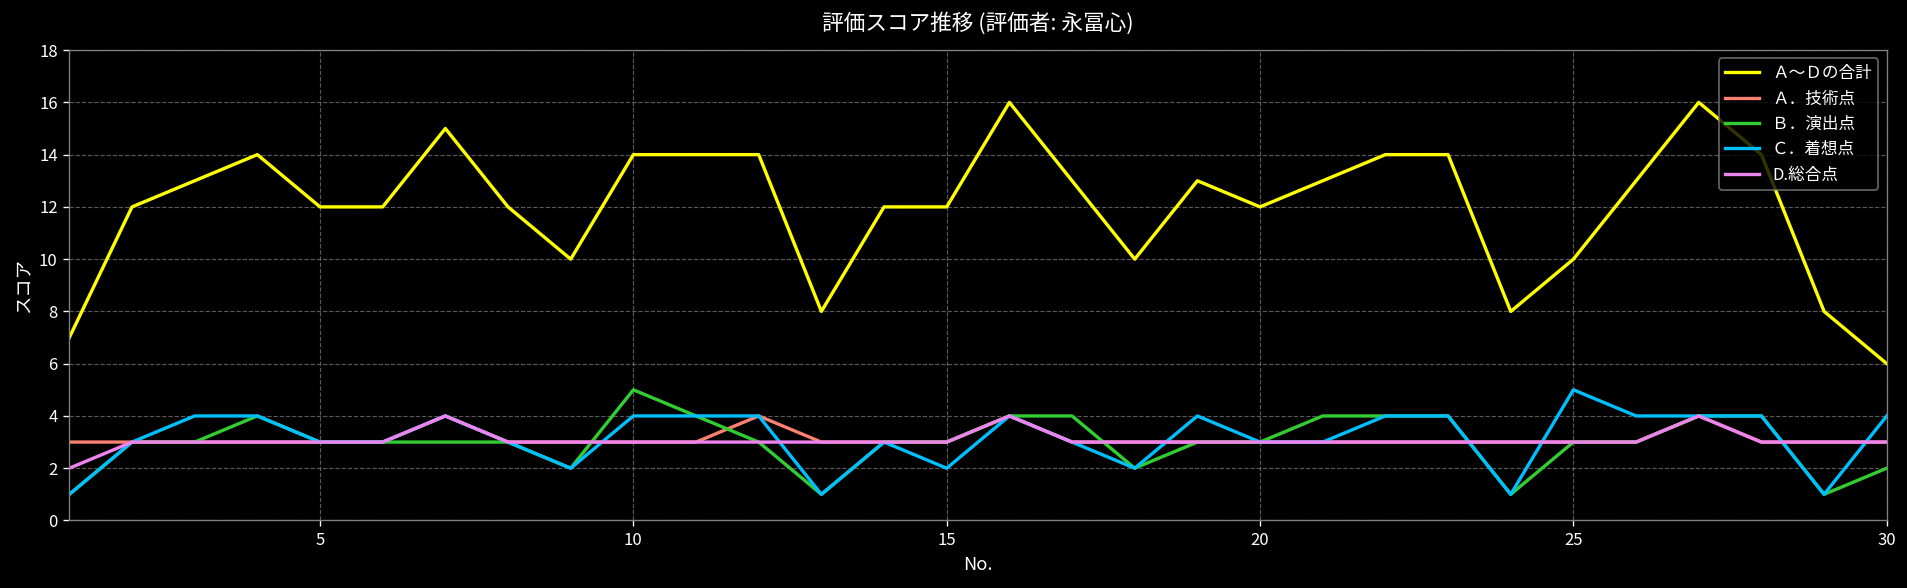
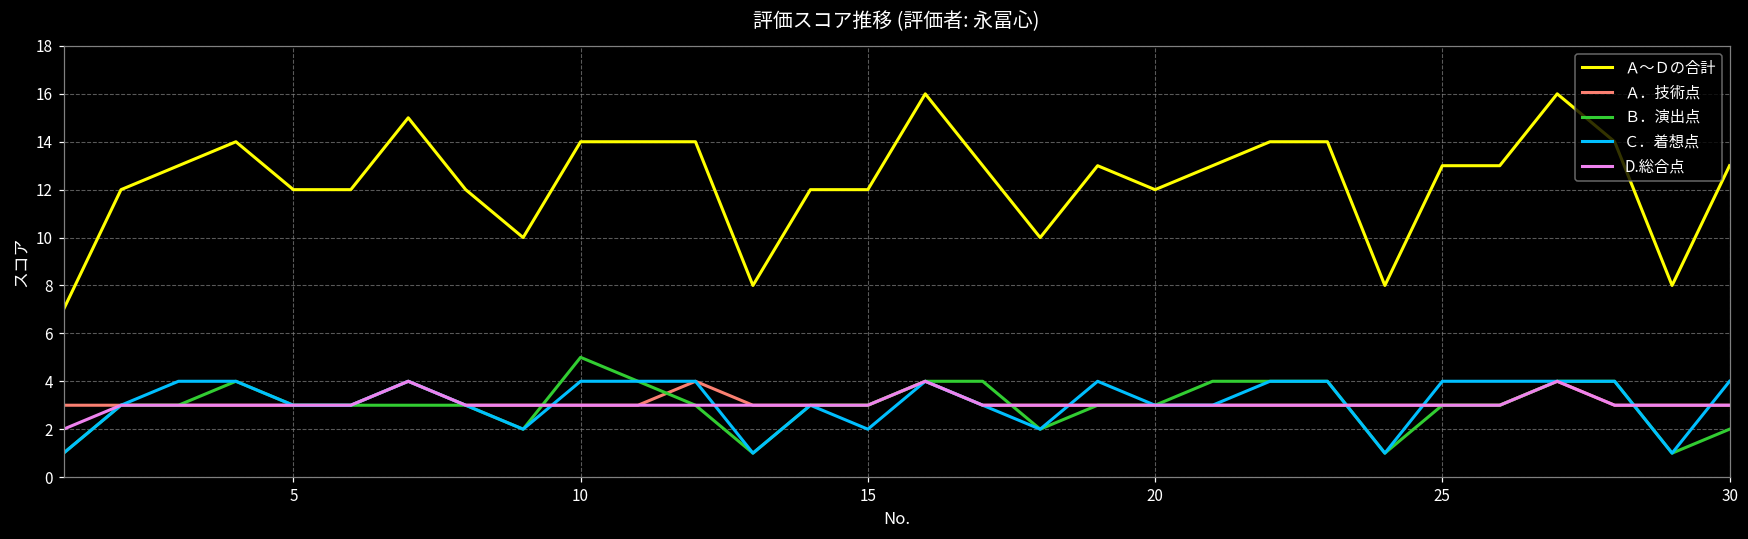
Ａ～Ｄの合計, 25: 10 -> 13
Ｃ．着想点, 25: 5 -> 4
Ａ～Ｄの合計, 30: 6 -> 13
